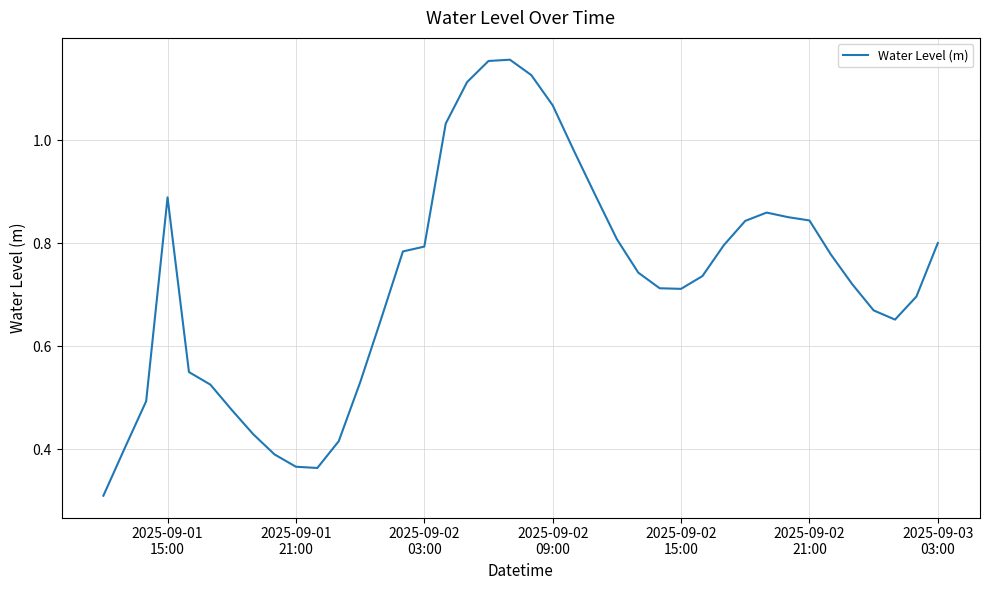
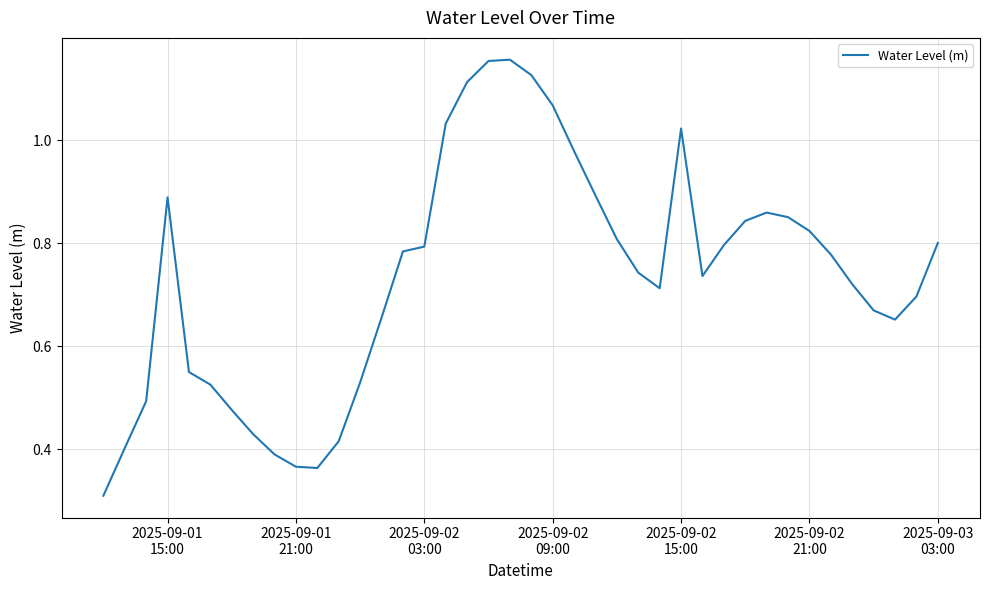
2025-09-02 15:00: 0.71 -> 1.02
2025-09-02 21:00: 0.84 -> 0.82
